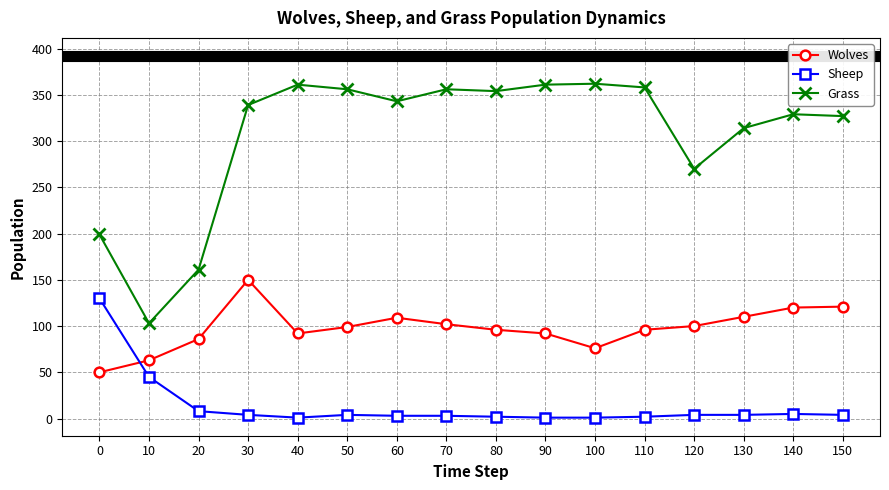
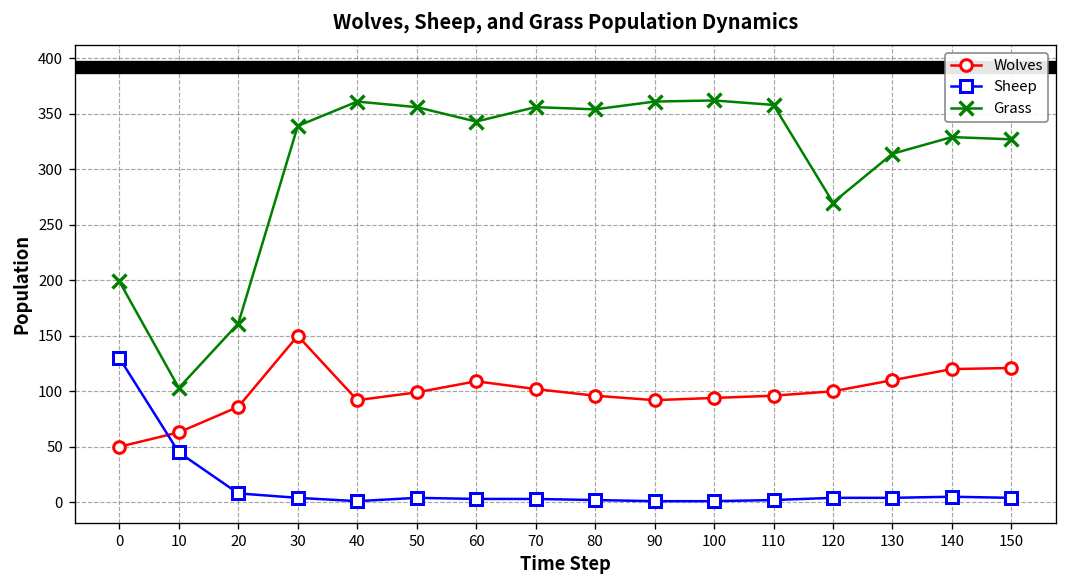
Wolves, 100: 80 -> 90
